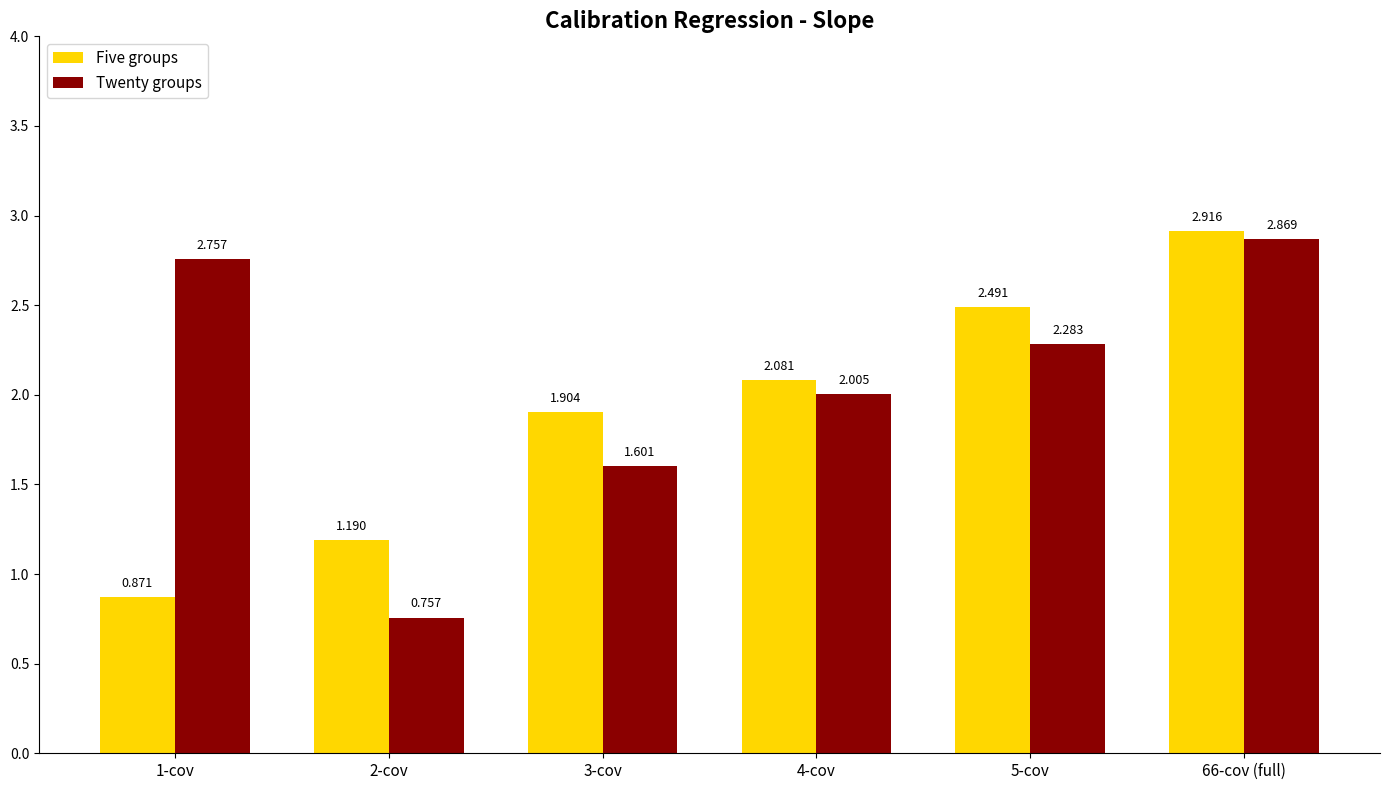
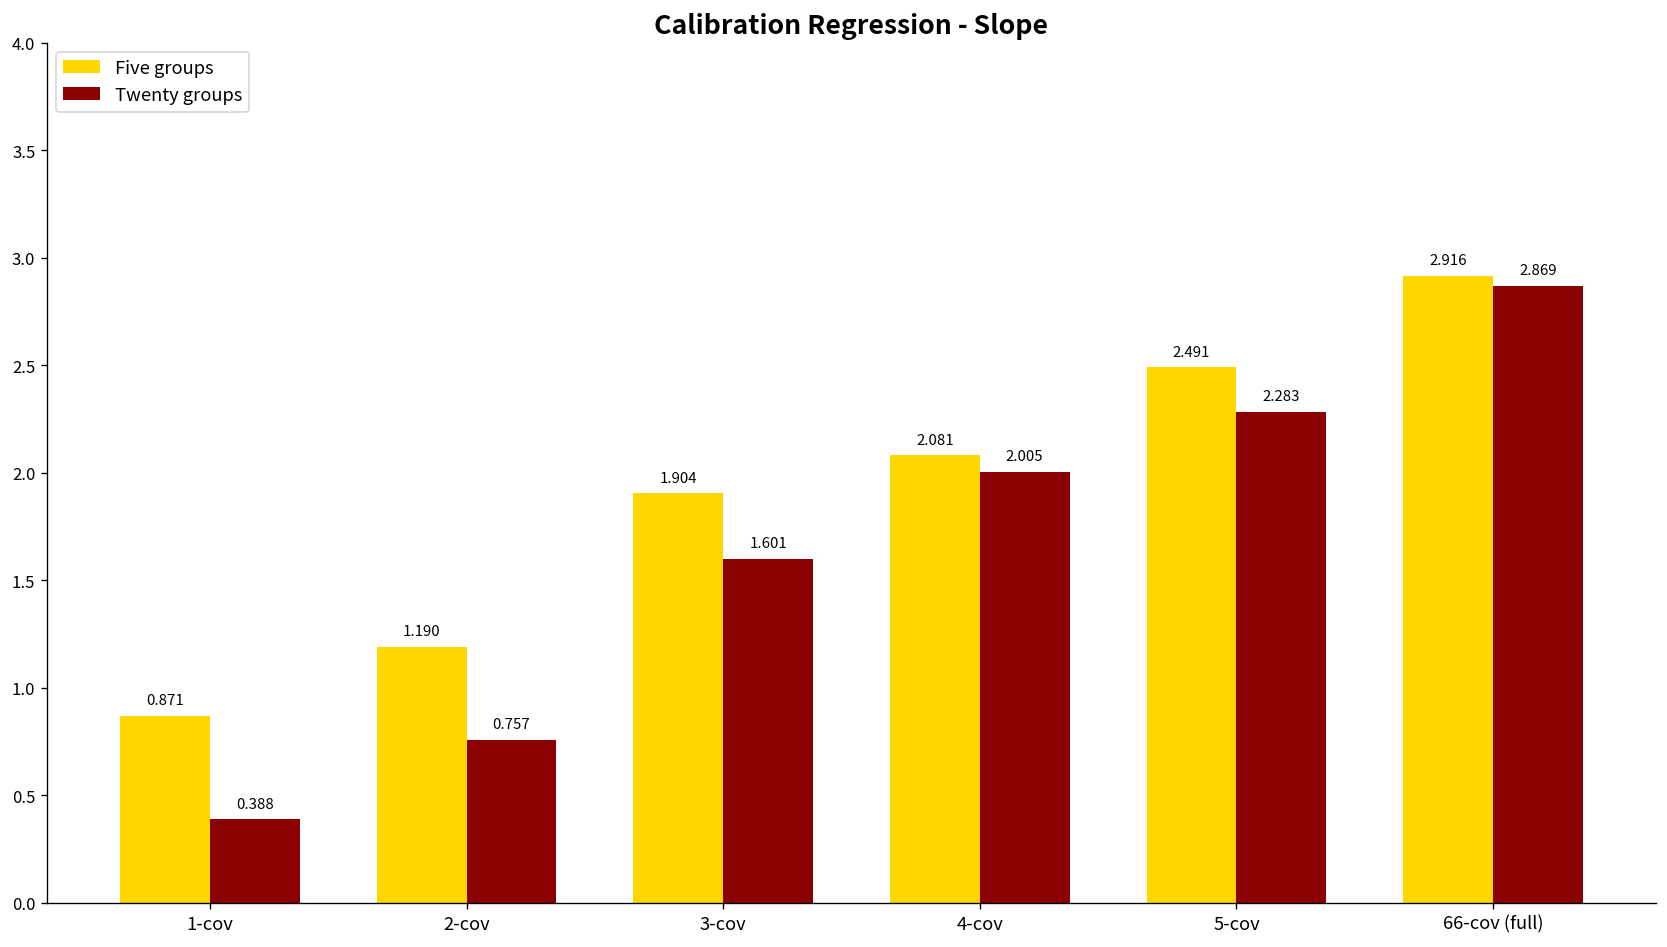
Twenty groups, 1-cov: 2.757 -> 0.388
